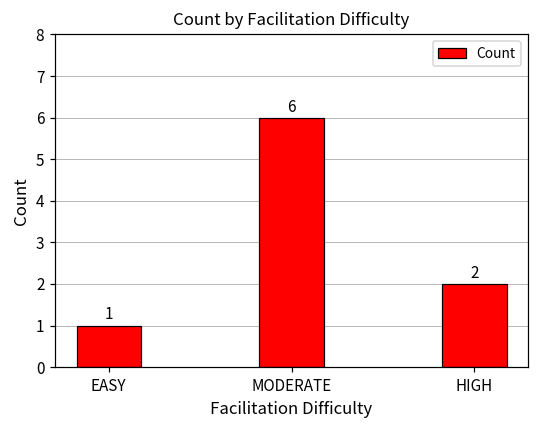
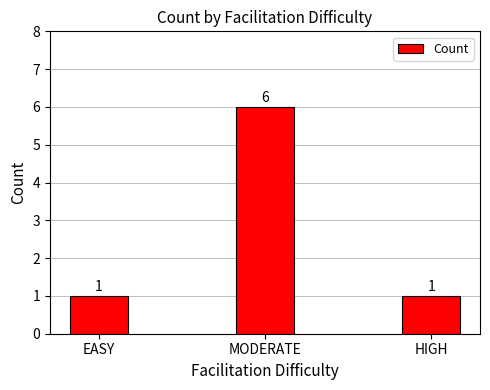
HIGH: 2 -> 1
